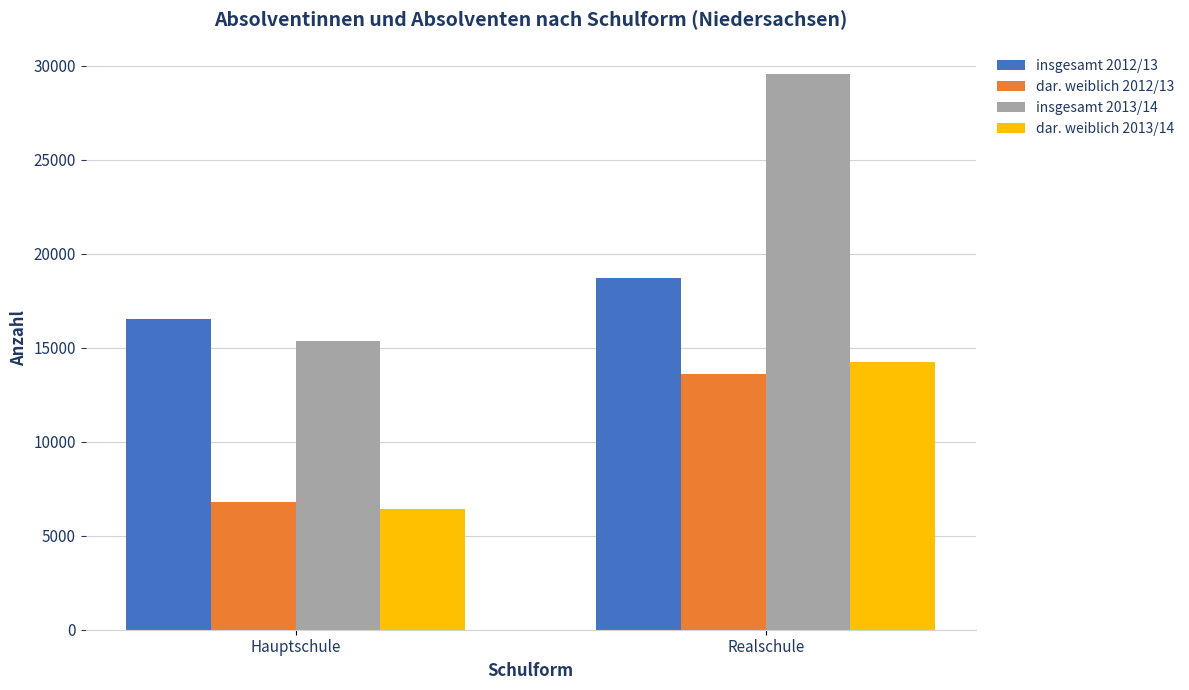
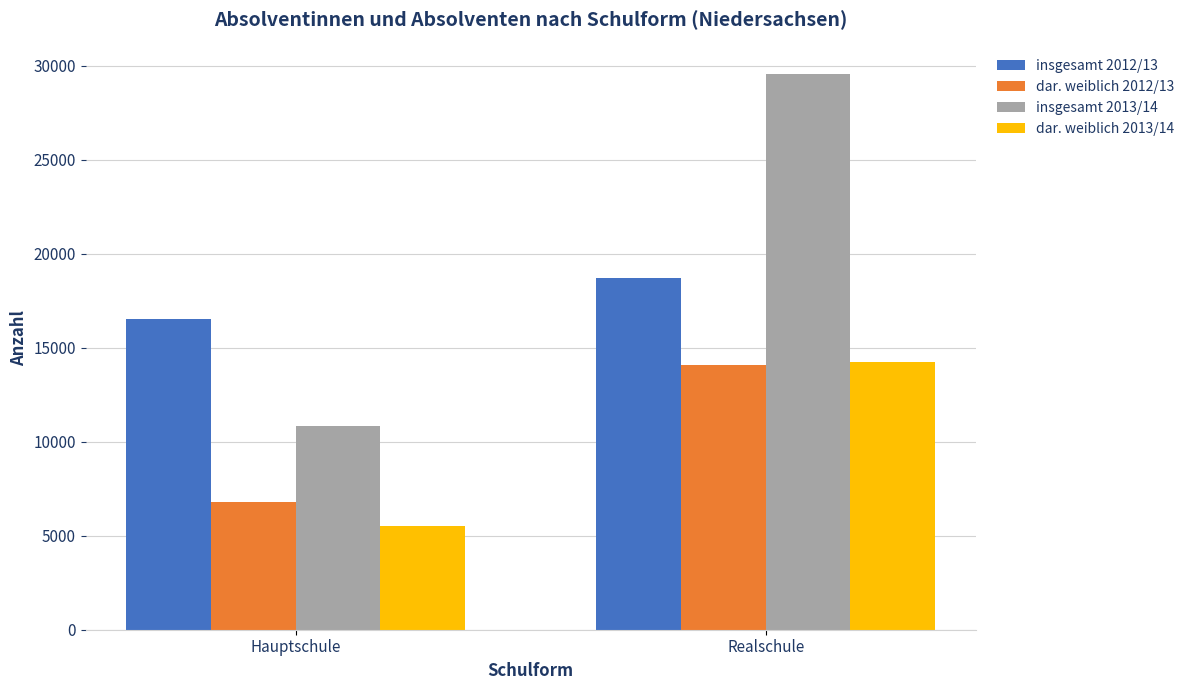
insgesamt 2013/14, Hauptschule: 15400 -> 10900
dar. weiblich 2013/14, Hauptschule: 6400 -> 5500
dar. weiblich 2012/13, Realschule: 13600 -> 14100
